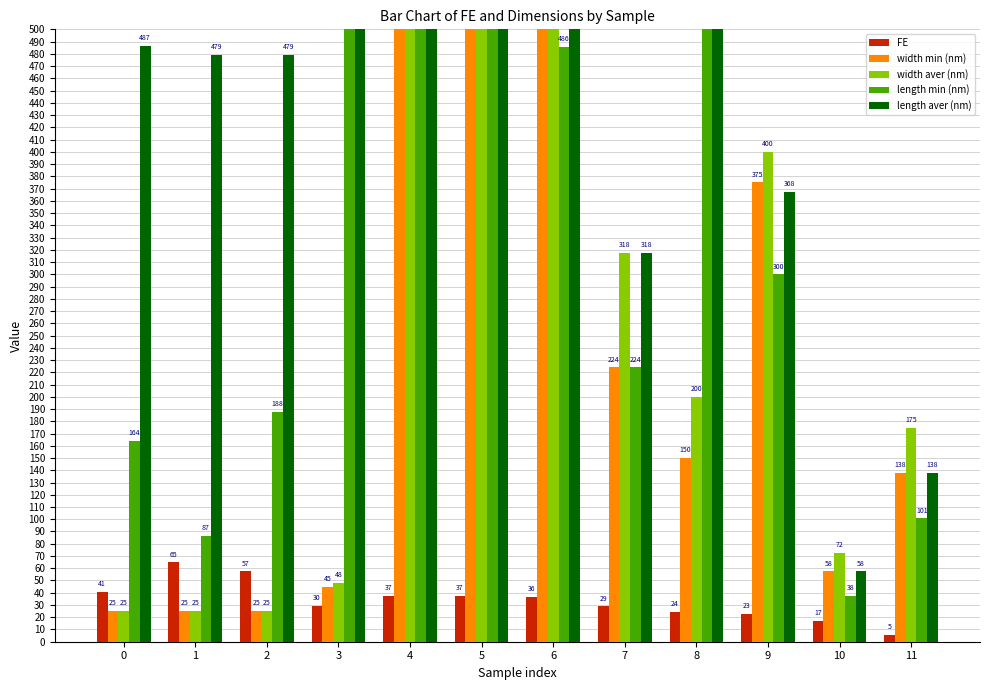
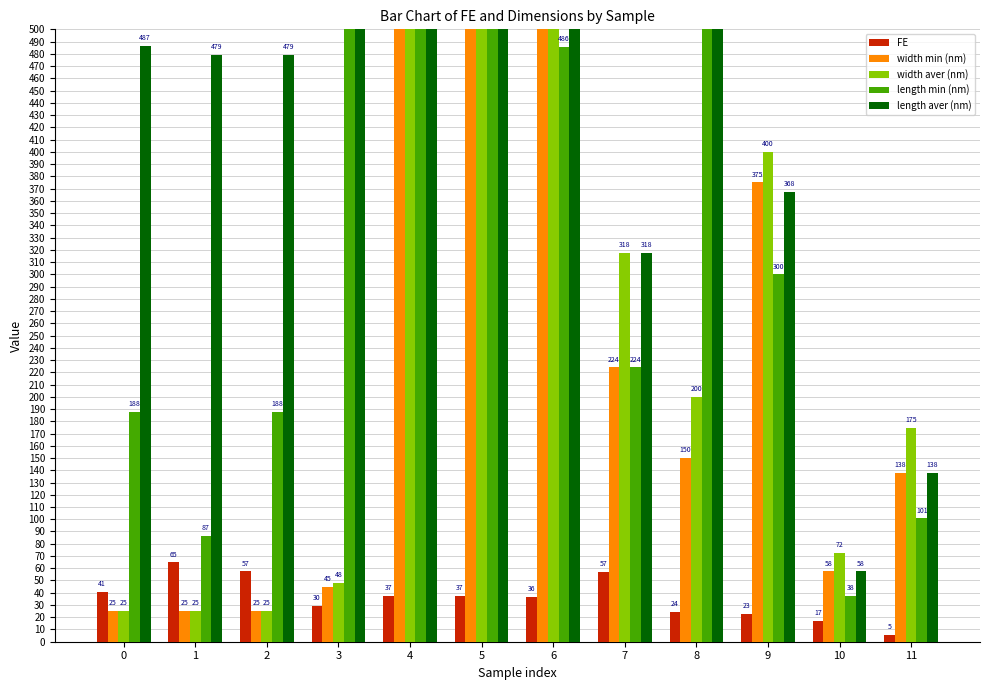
length min (nm), 0: 164 -> 188
FE, 7: 29 -> 57
